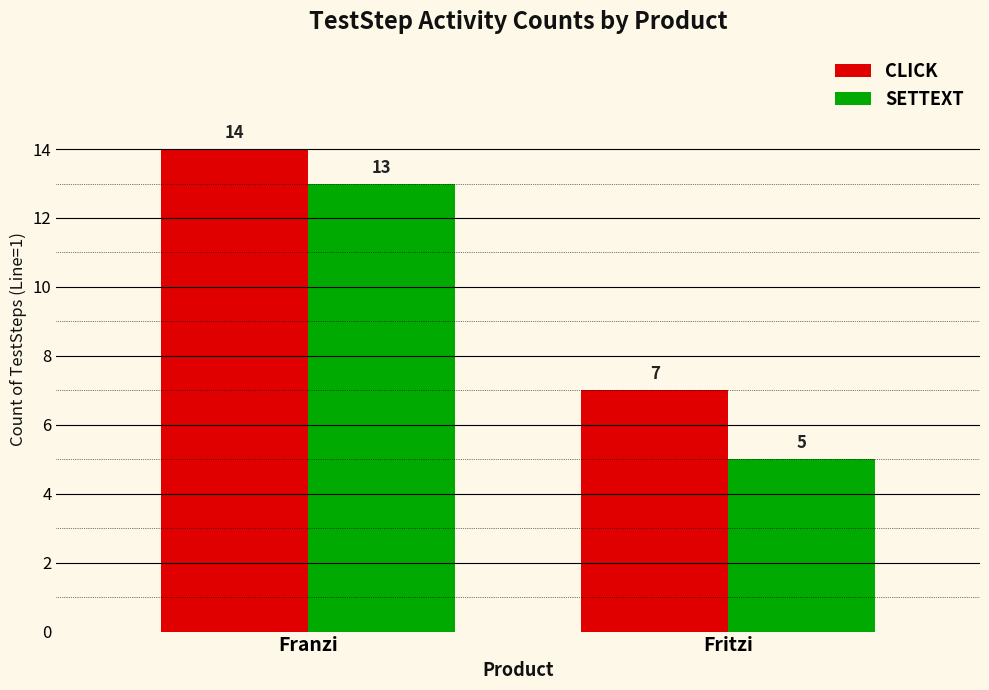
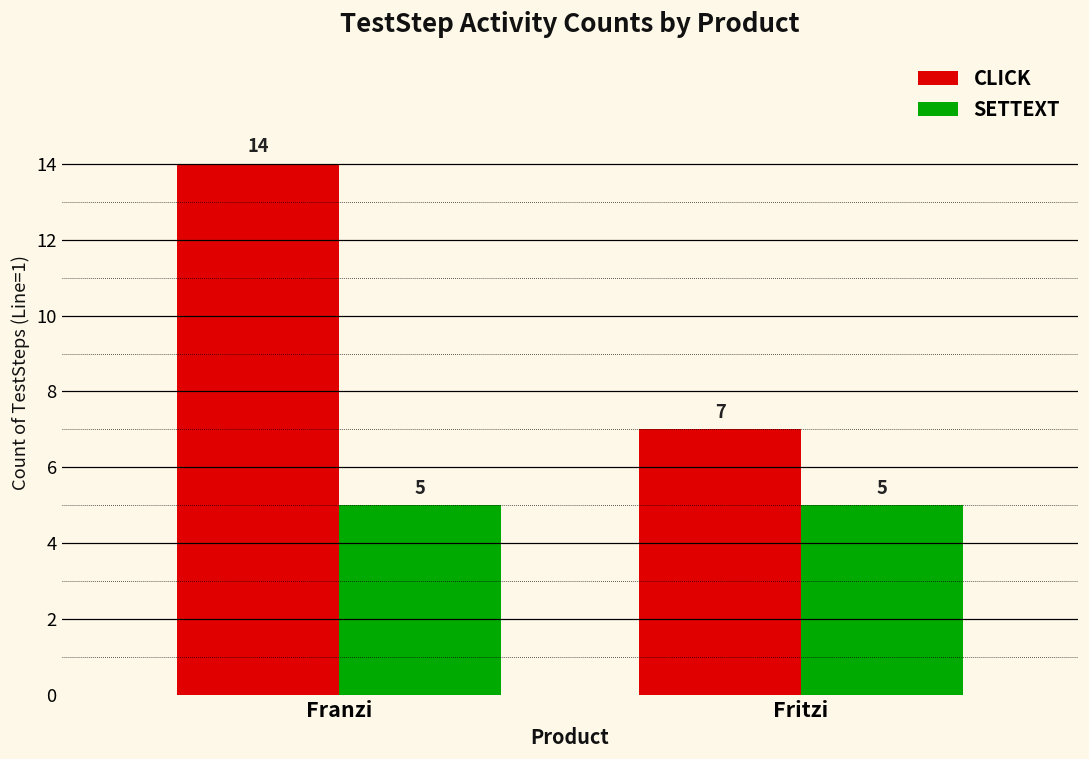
SETTEXT, Franzi: 13 -> 5
